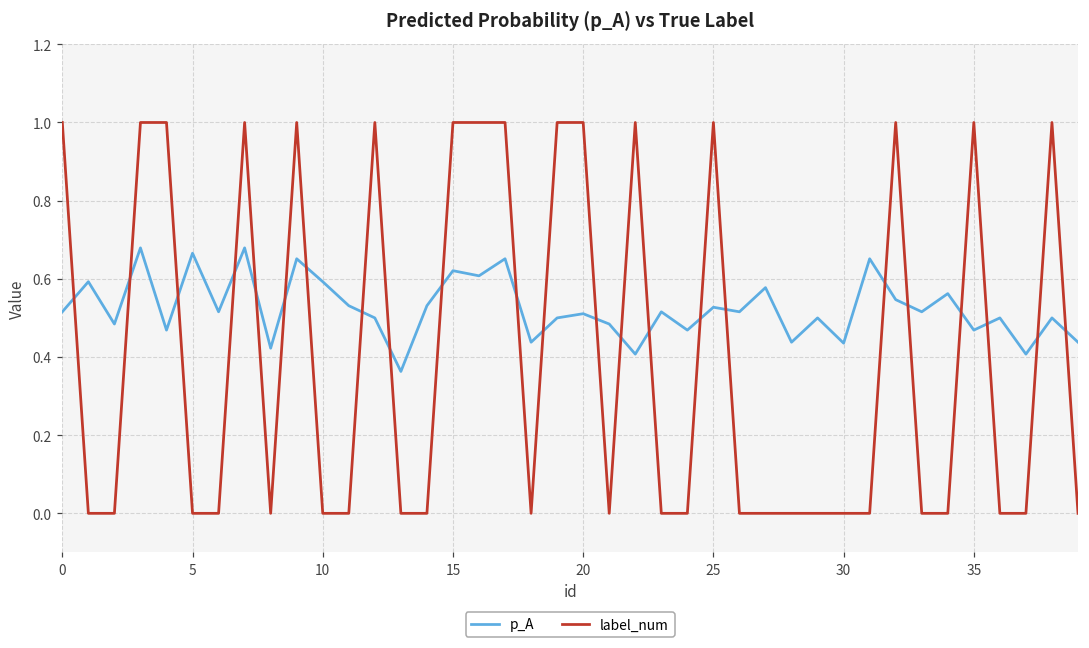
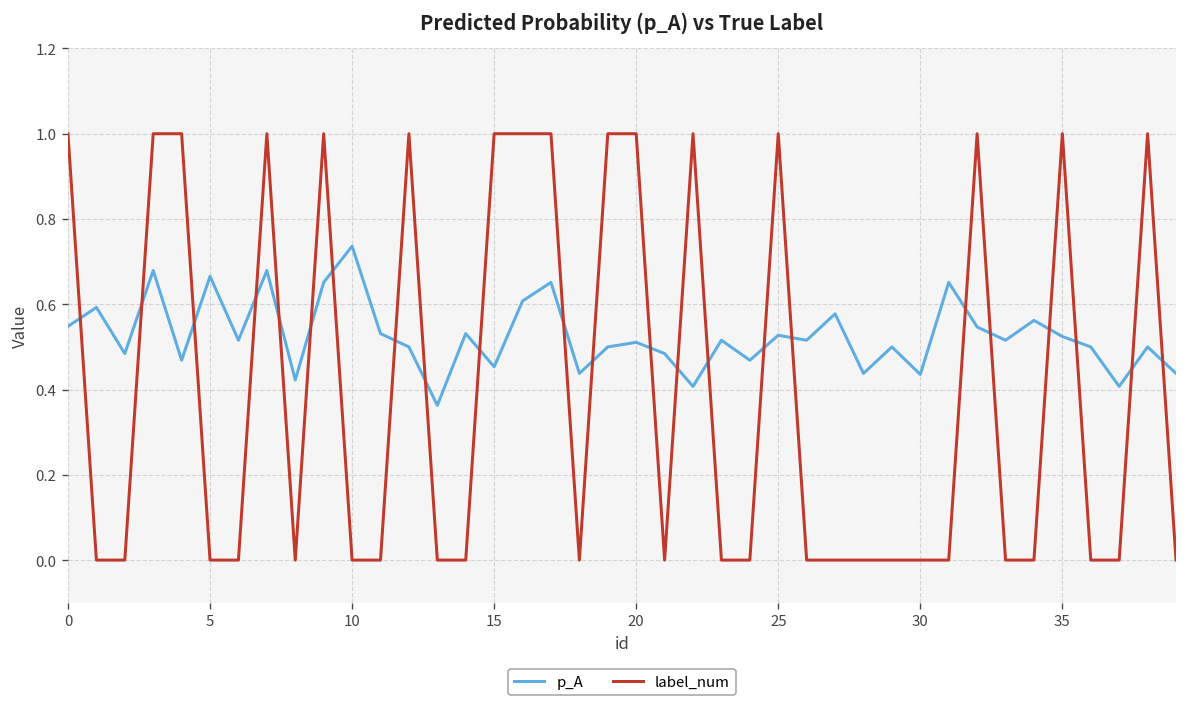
p_A, 0: 0.52 -> 0.55
p_A, 10: 0.59 -> 0.74
p_A, 15: 0.62 -> 0.45
p_A, 35: 0.47 -> 0.52
